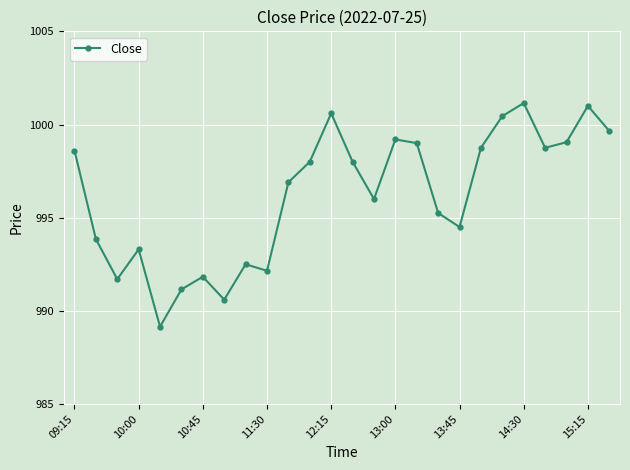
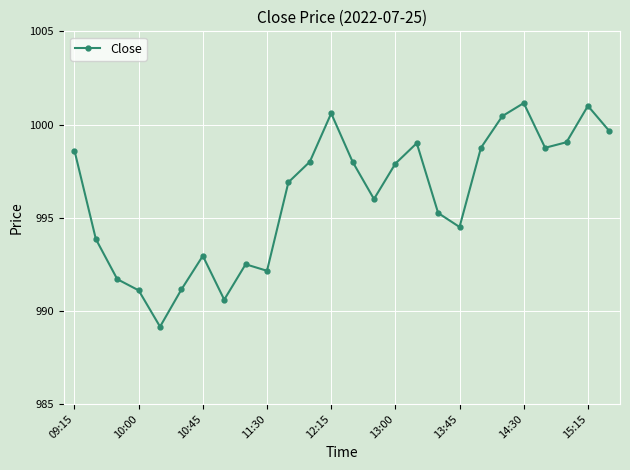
10:00: 993.3 -> 991.1
10:45: 991.8 -> 993.0
13:00: 999.2 -> 997.9
